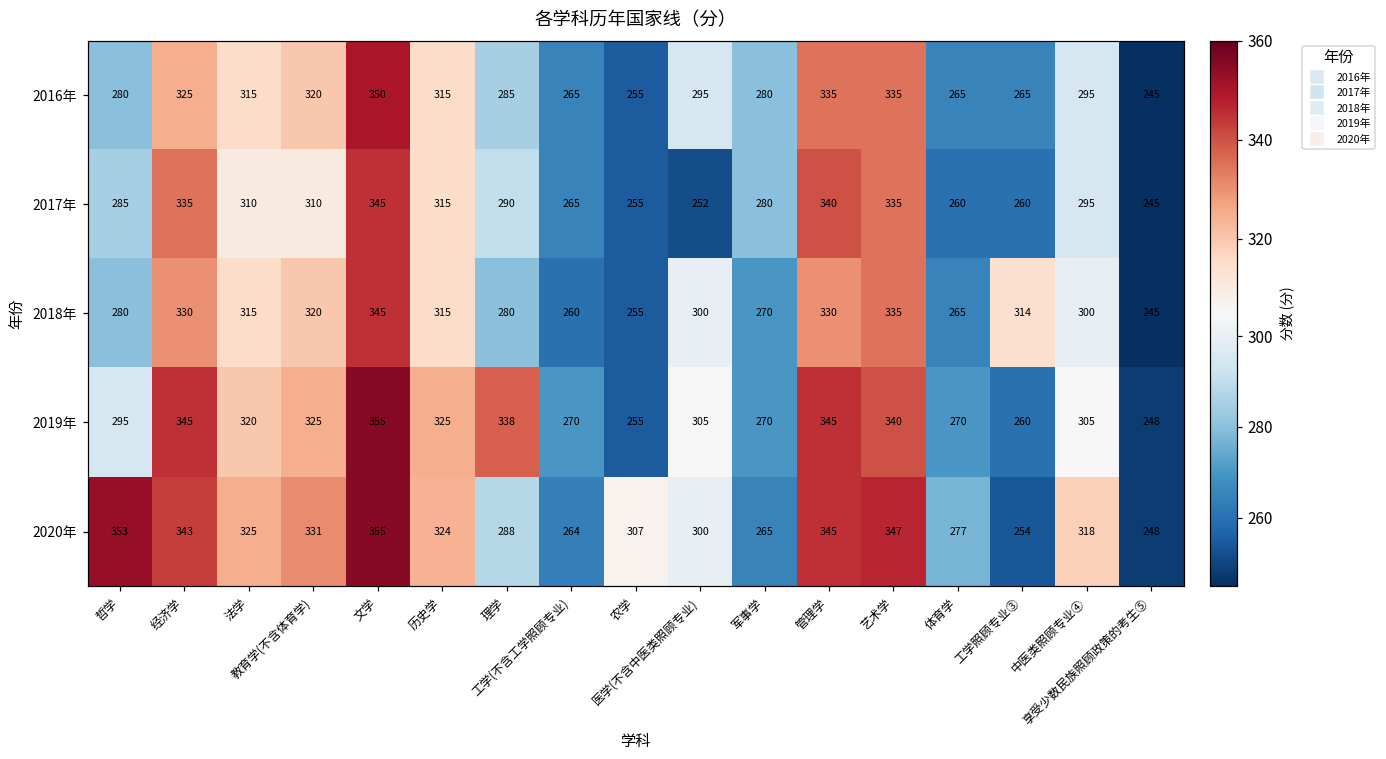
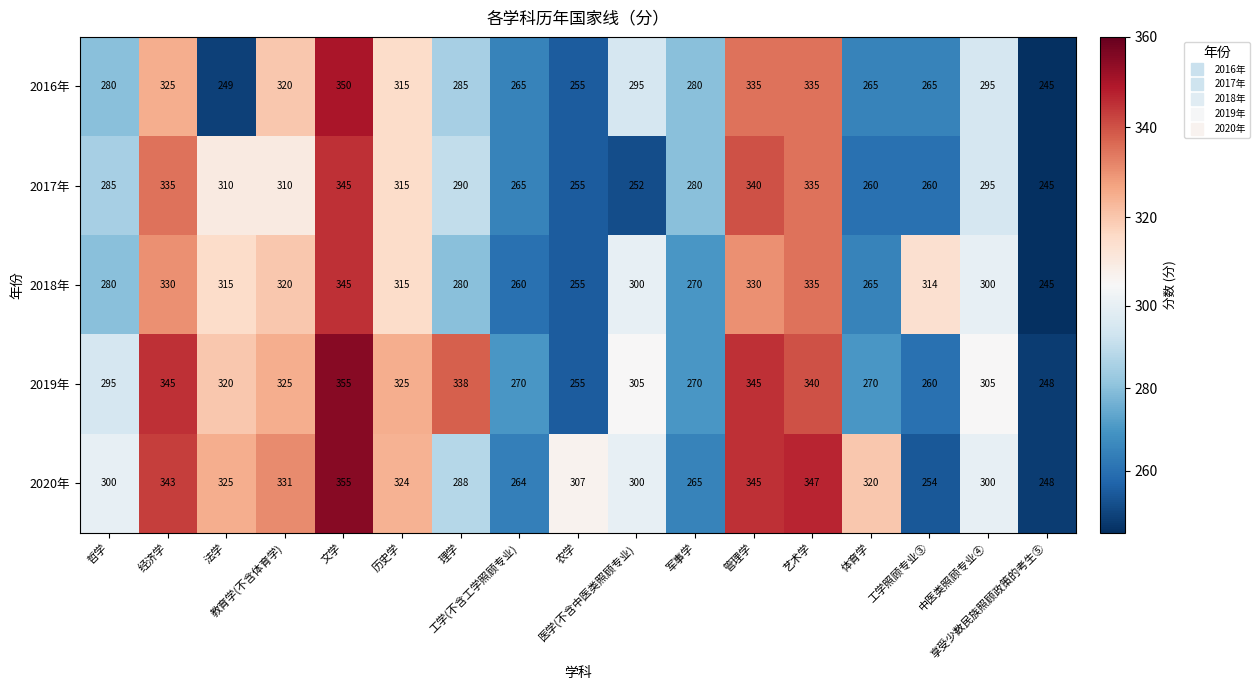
2016年, 法学: 315 -> 249
2020年, 哲学: 353 -> 300
2020年, 体育学: 277 -> 320
2020年, 中医类照顾专业④: 318 -> 300
